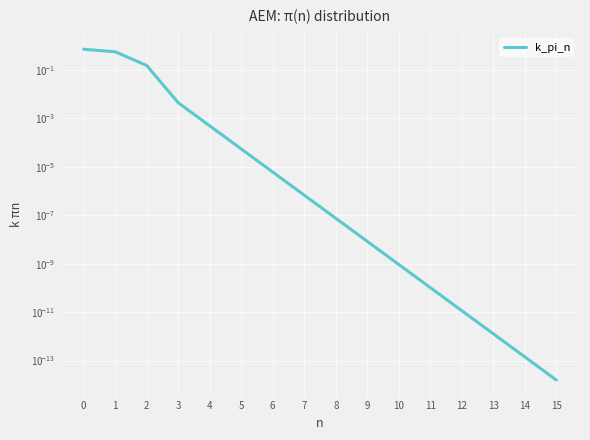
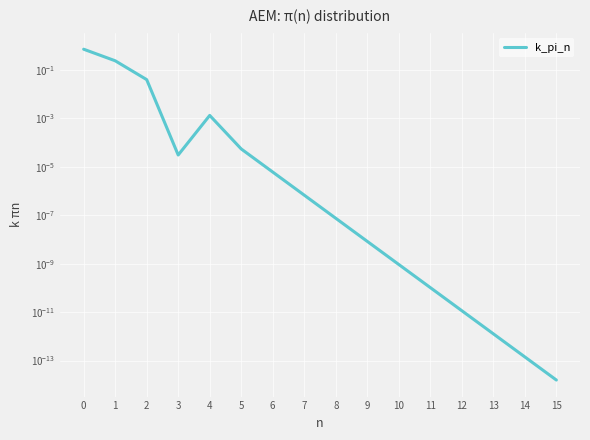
1: 0.6 -> 0.2
2: 0.2 -> 0.04
3: 0.004 -> 0.00003
4: 0.0005 -> 0.001
